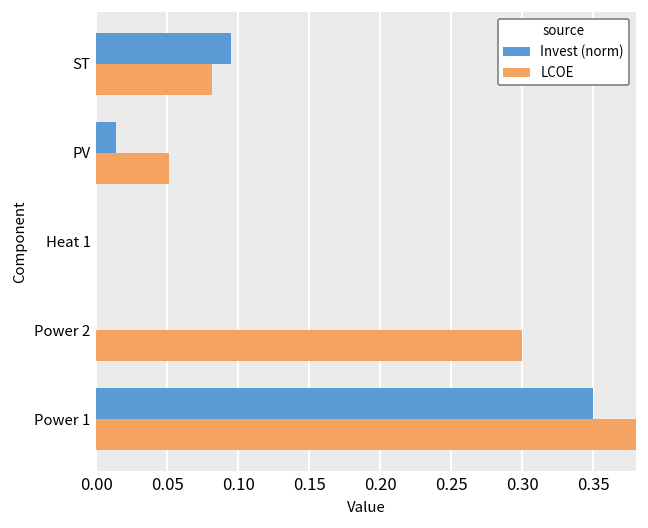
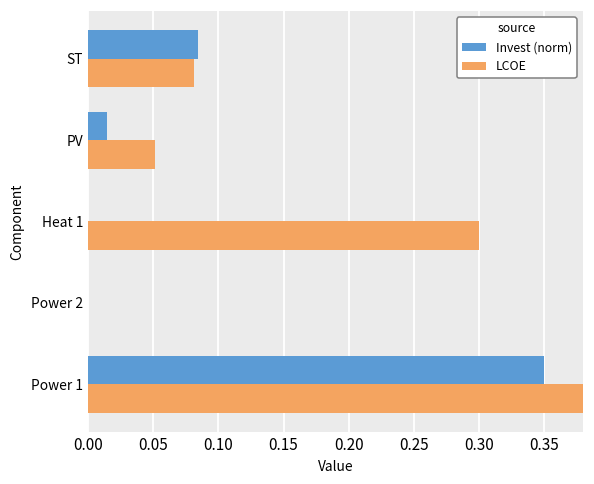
Invest (norm), ST: 0.095 -> 0.084
LCOE, Heat 1: 0.0 -> 0.3
LCOE, Power 2: 0.3 -> 0.0
